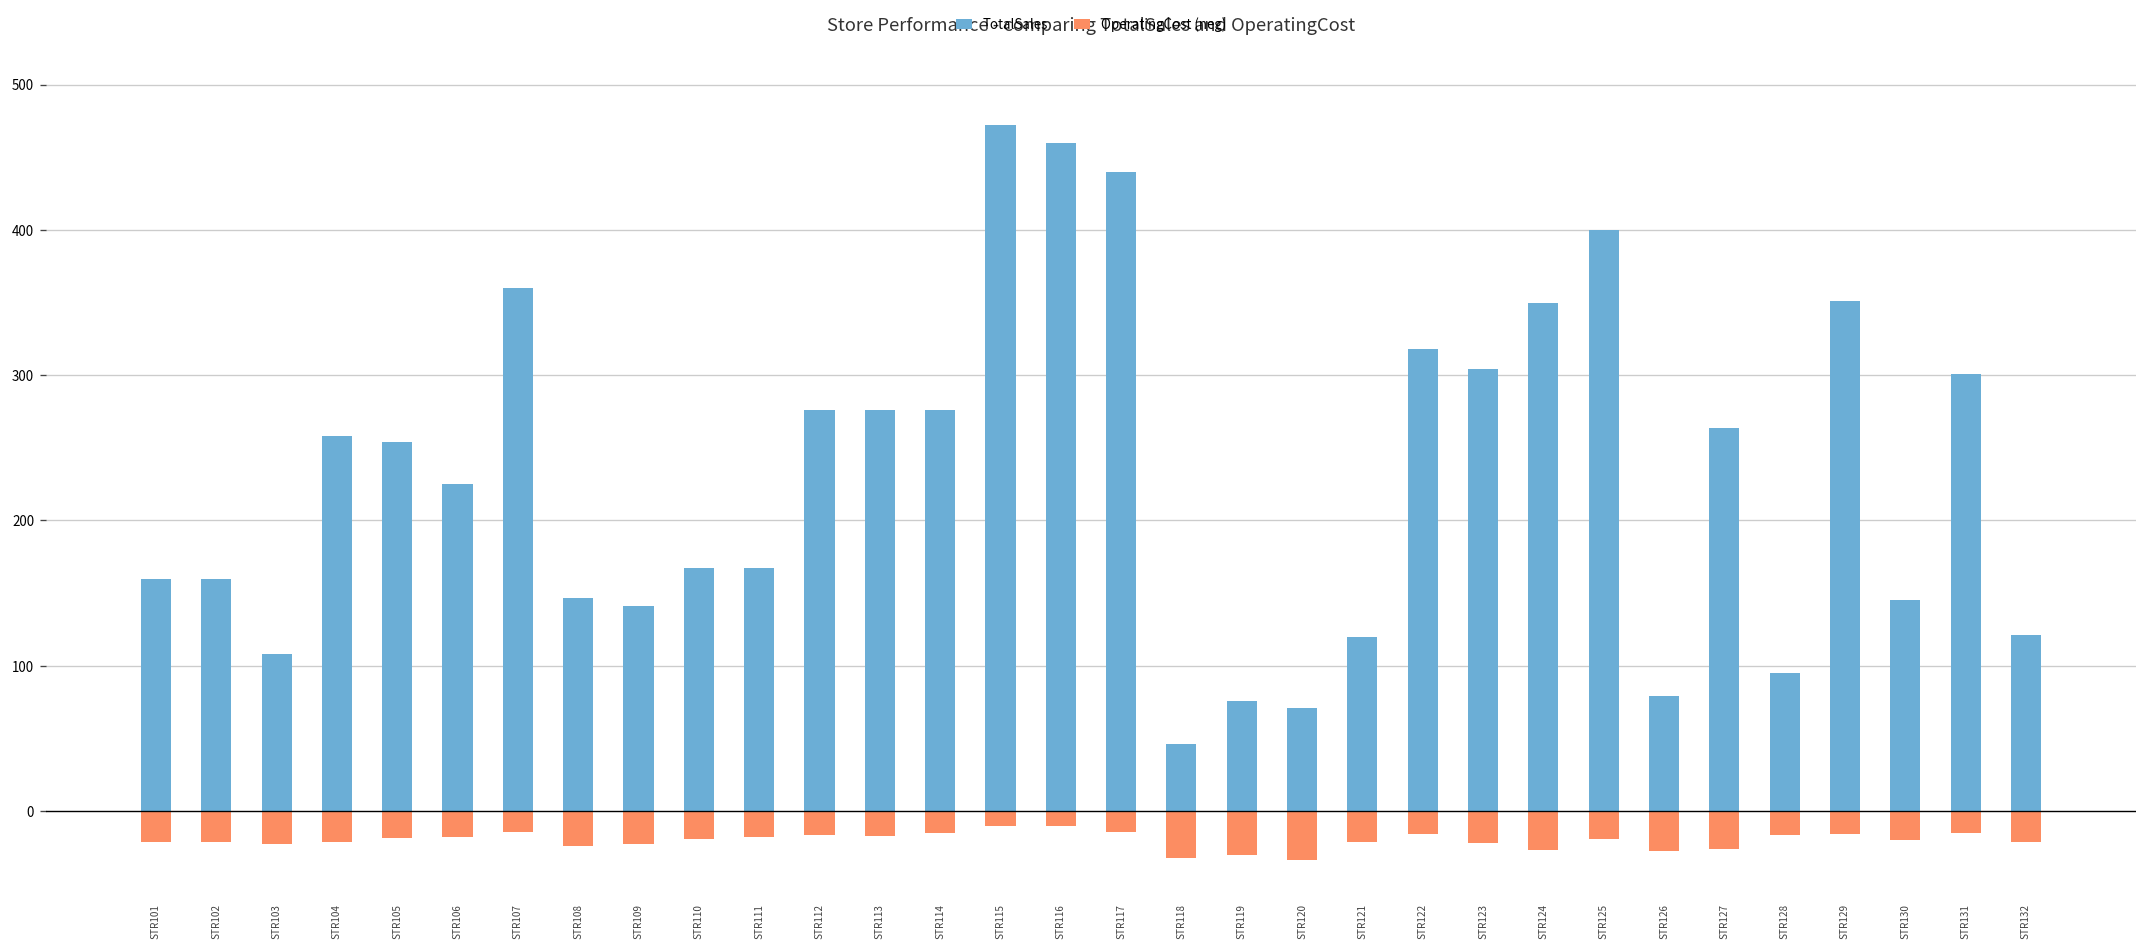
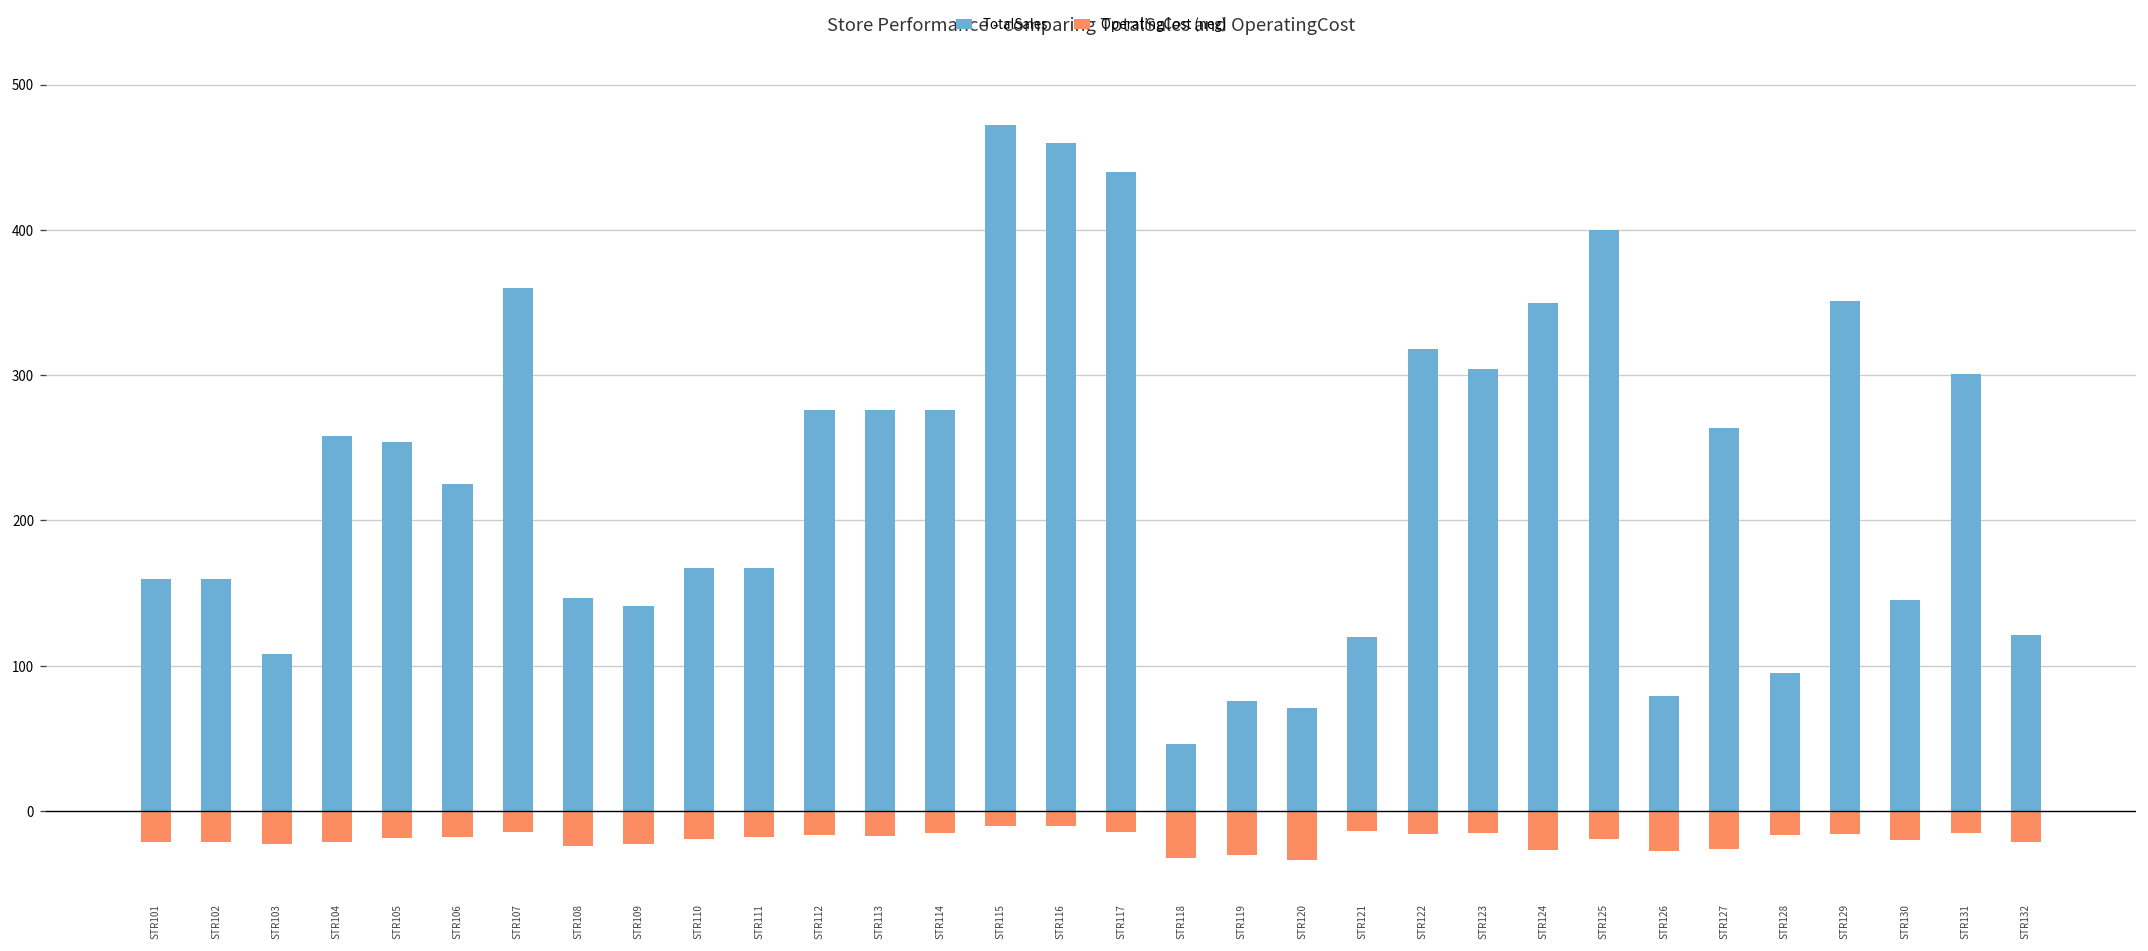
OperatingCost (neg), STR121: -22 -> -14
OperatingCost (neg), STR123: -22 -> -15
